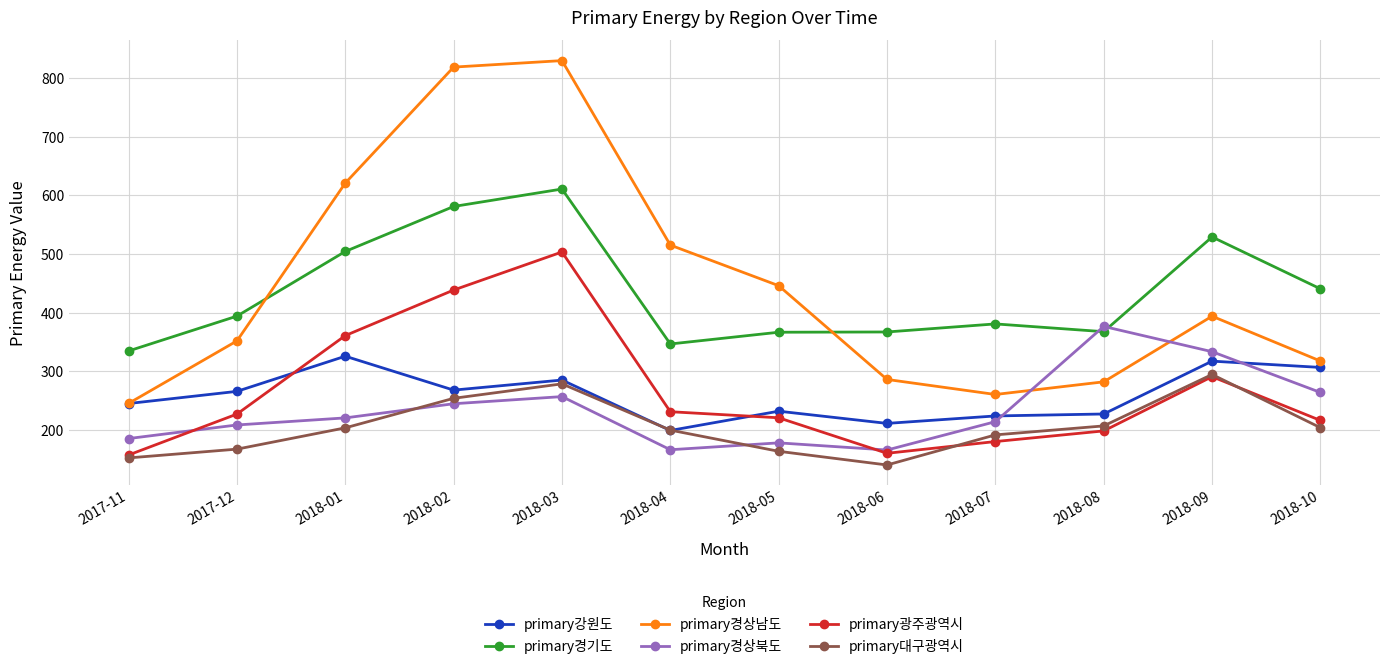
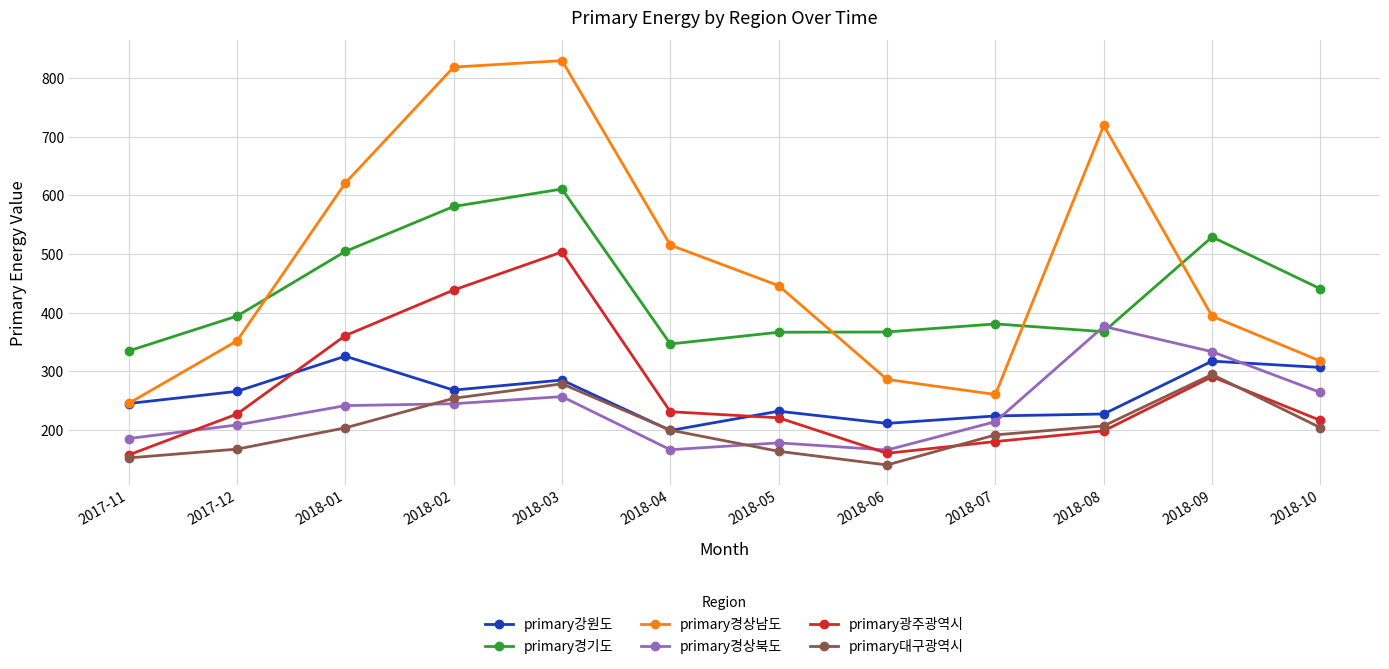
primary경상북도, 2018-01: 220 -> 240
primary경상남도, 2018-08: 280 -> 720
